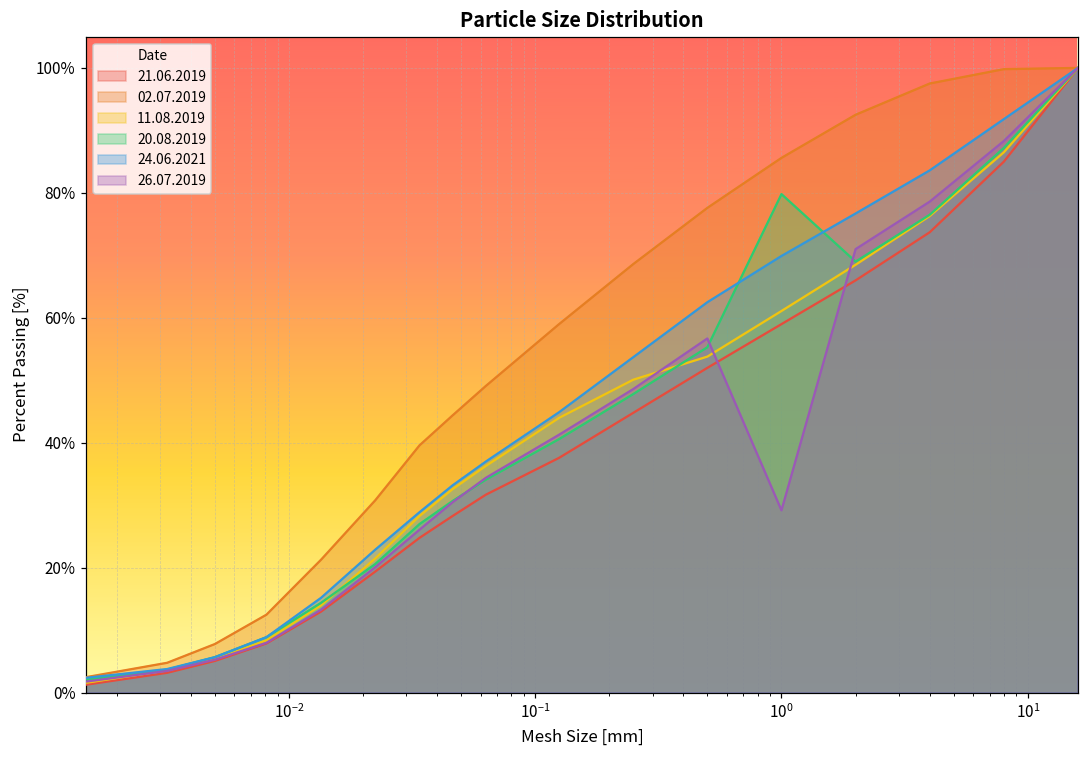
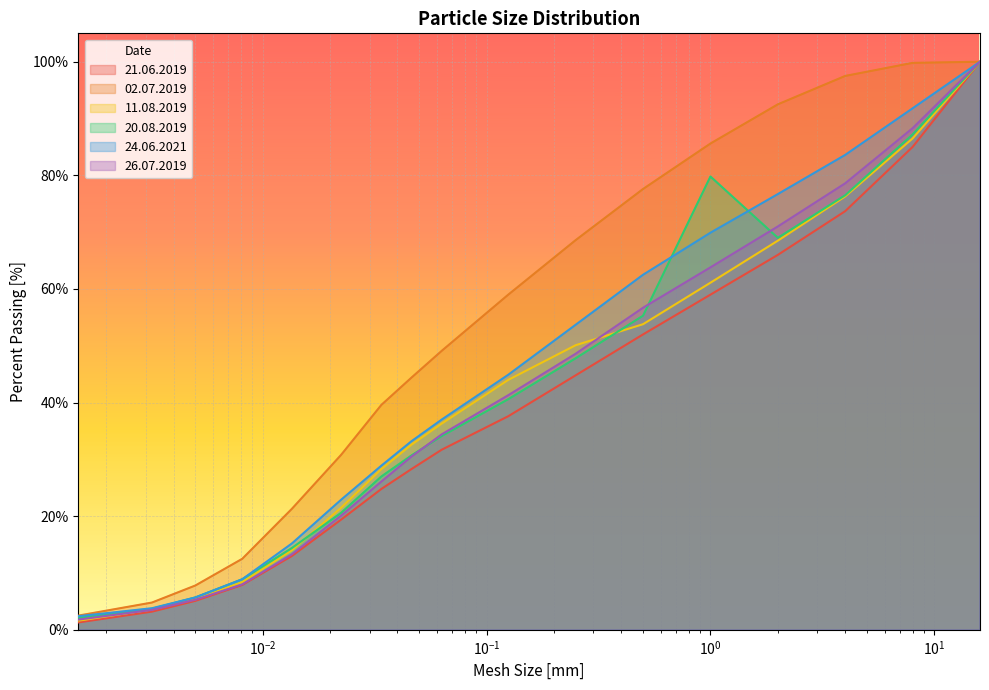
26.07.2019, 10^0: 29% -> 64%
